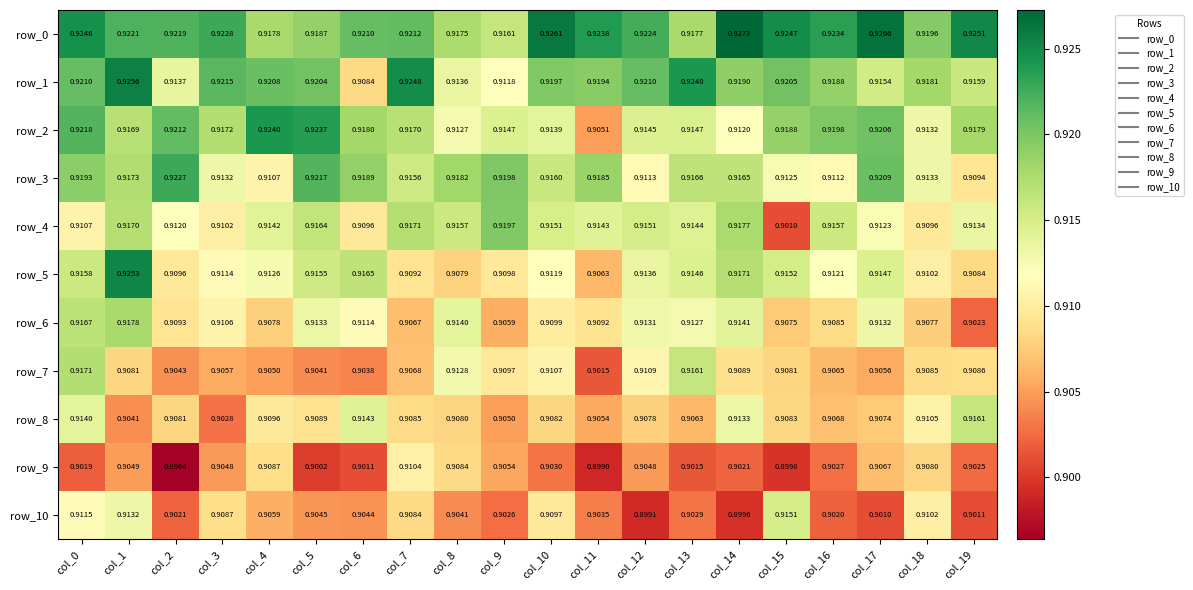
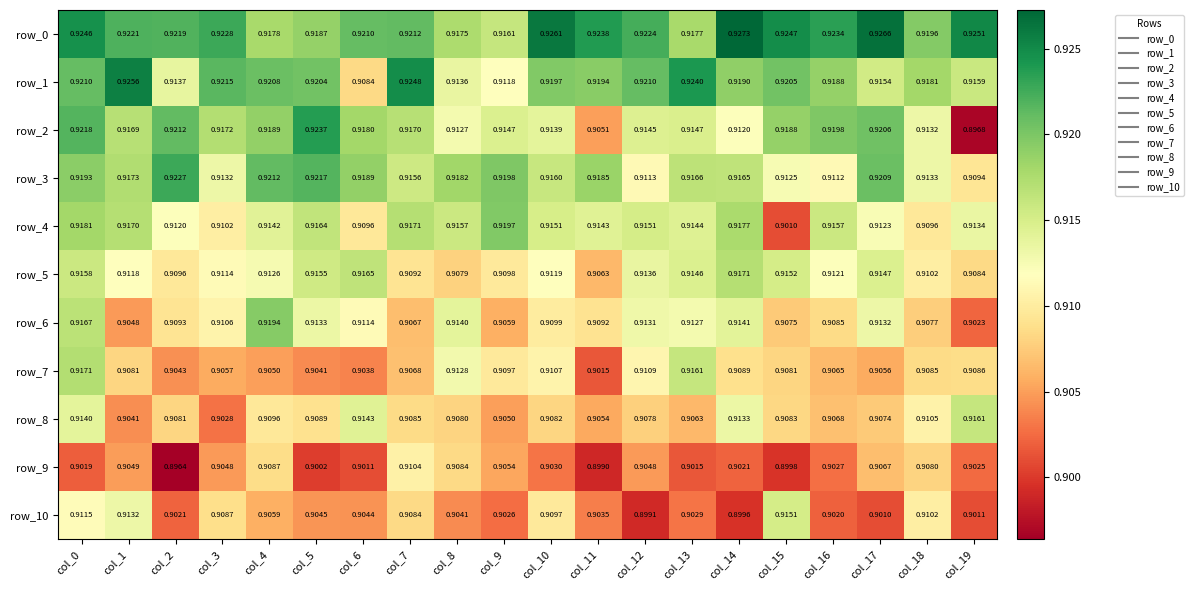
row_2, col_4: 0.9240 -> 0.9189
row_2, col_19: 0.9179 -> 0.8968
row_3, col_4: 0.9107 -> 0.9212
row_4, col_0: 0.9107 -> 0.9181
row_5, col_1: 0.9253 -> 0.9118
row_6, col_1: 0.9178 -> 0.9048
row_6, col_4: 0.9078 -> 0.9194
